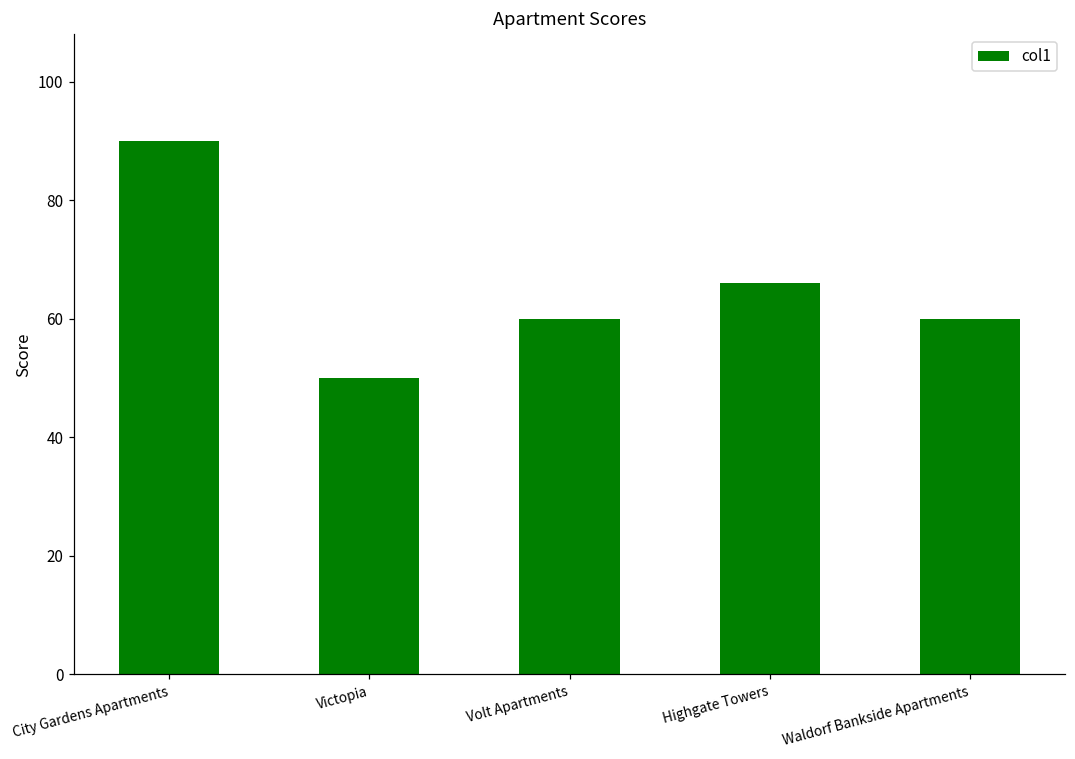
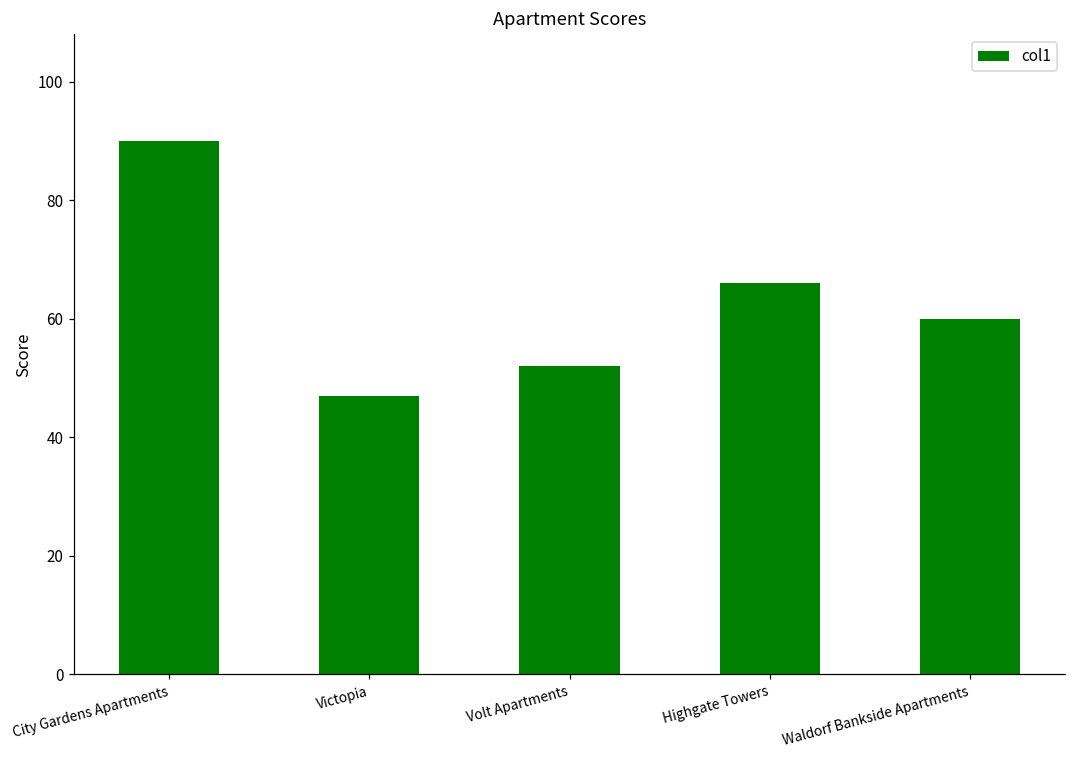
Victopia: 50 -> 47
Volt Apartments: 60 -> 52
